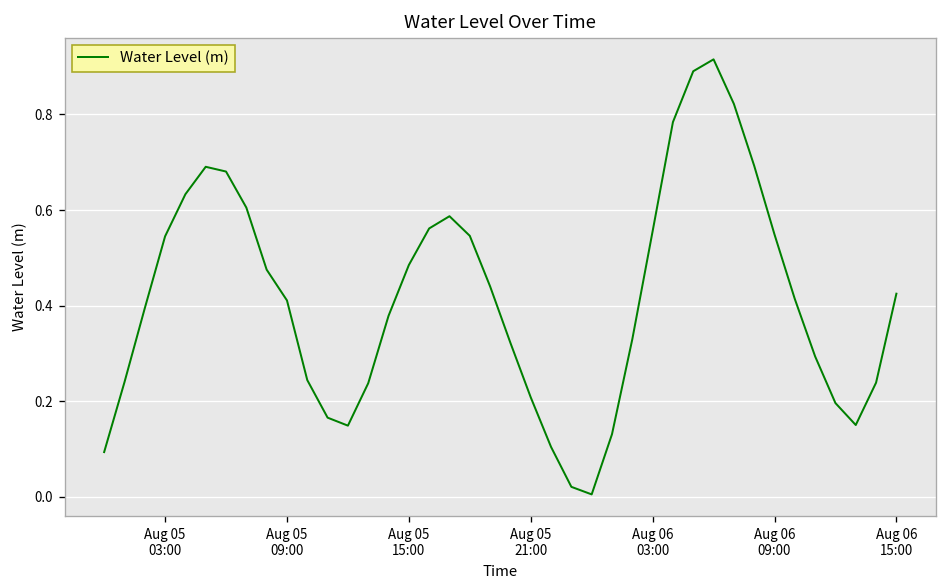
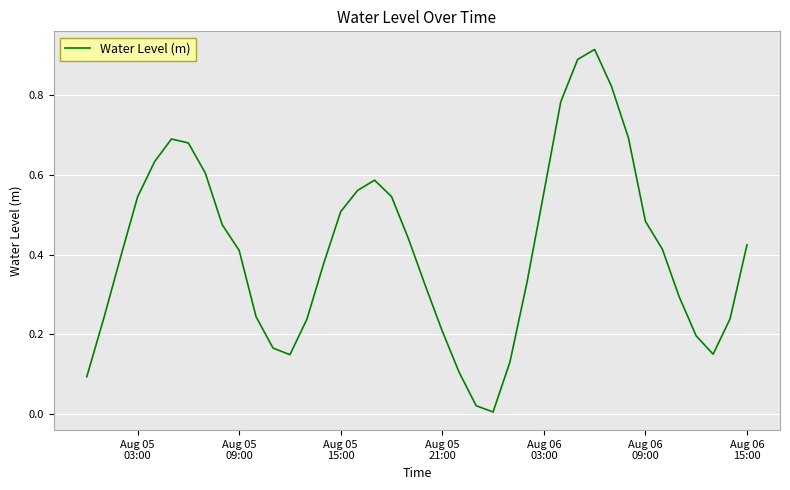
Aug 05 15:00: 0.49 -> 0.51
Aug 06 09:00: 0.55 -> 0.48
